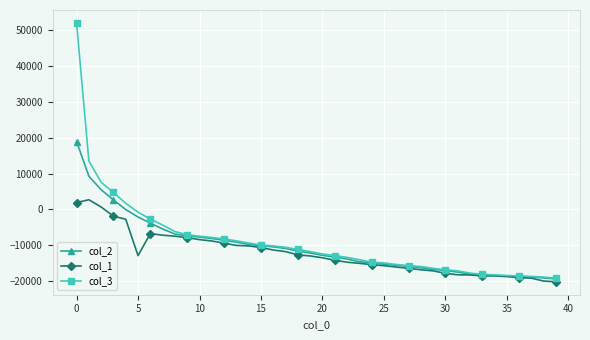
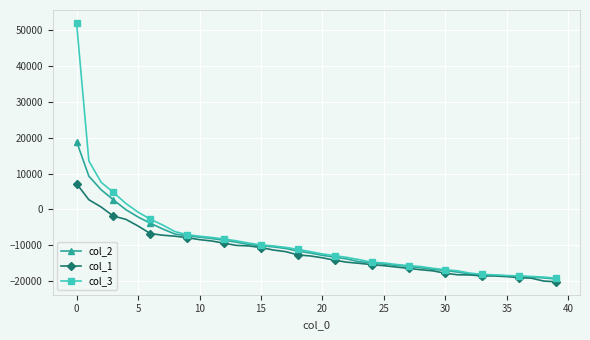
col_1, 0: 2000 -> 7000
col_1, 5: -13000 -> -5000
